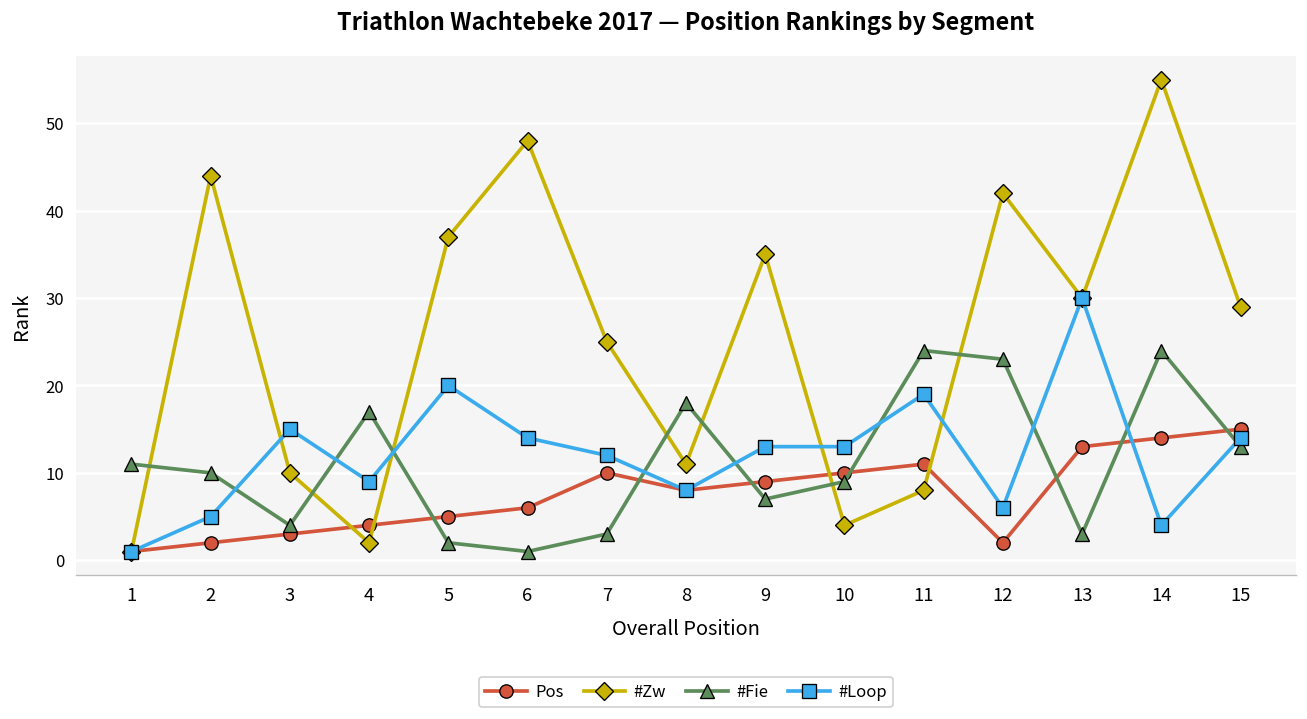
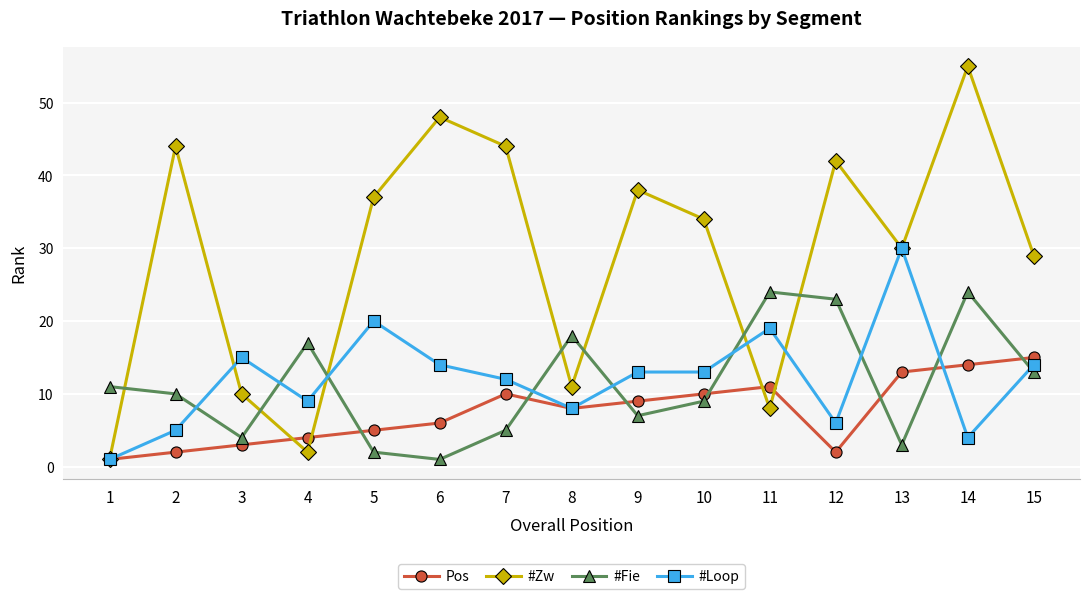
#Zw, 7: 25 -> 44
#Fie, 7: 3 -> 5
#Zw, 9: 35 -> 38
#Zw, 10: 4 -> 34
